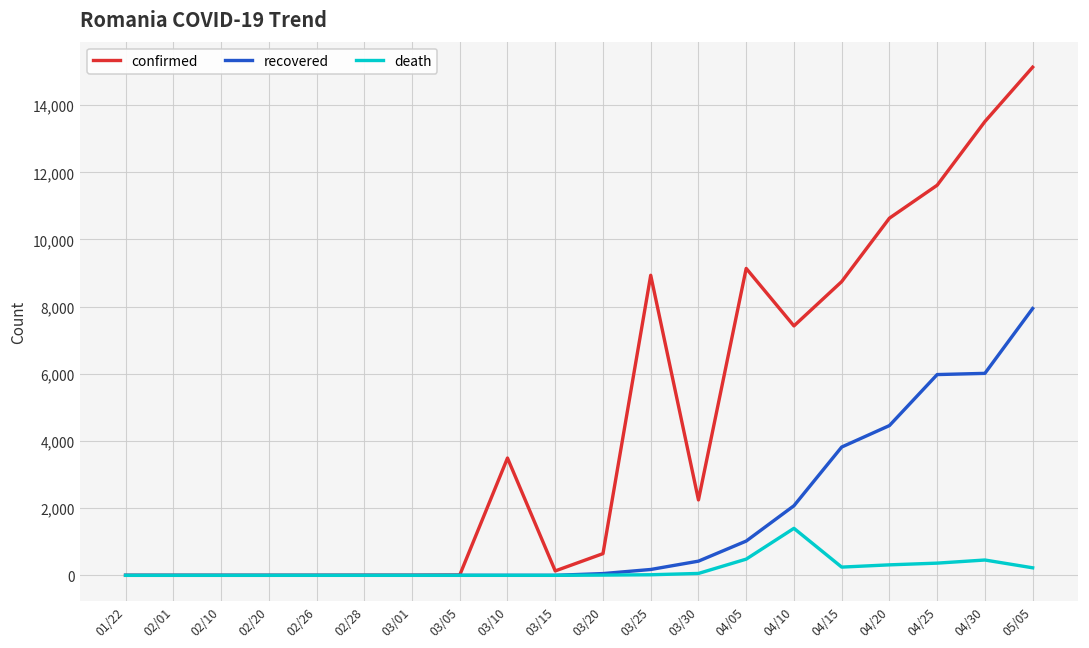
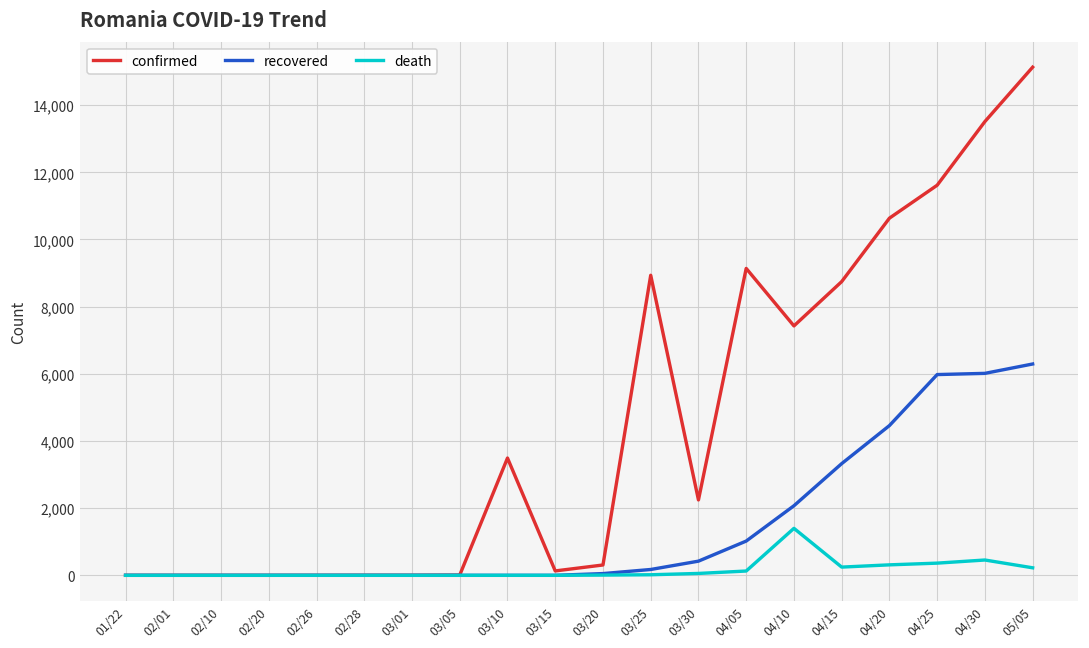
confirmed, 03/20: 600 -> 300
death, 04/05: 500 -> 100
recovered, 04/15: 3,800 -> 3,300
recovered, 05/05: 7,900 -> 6,300
